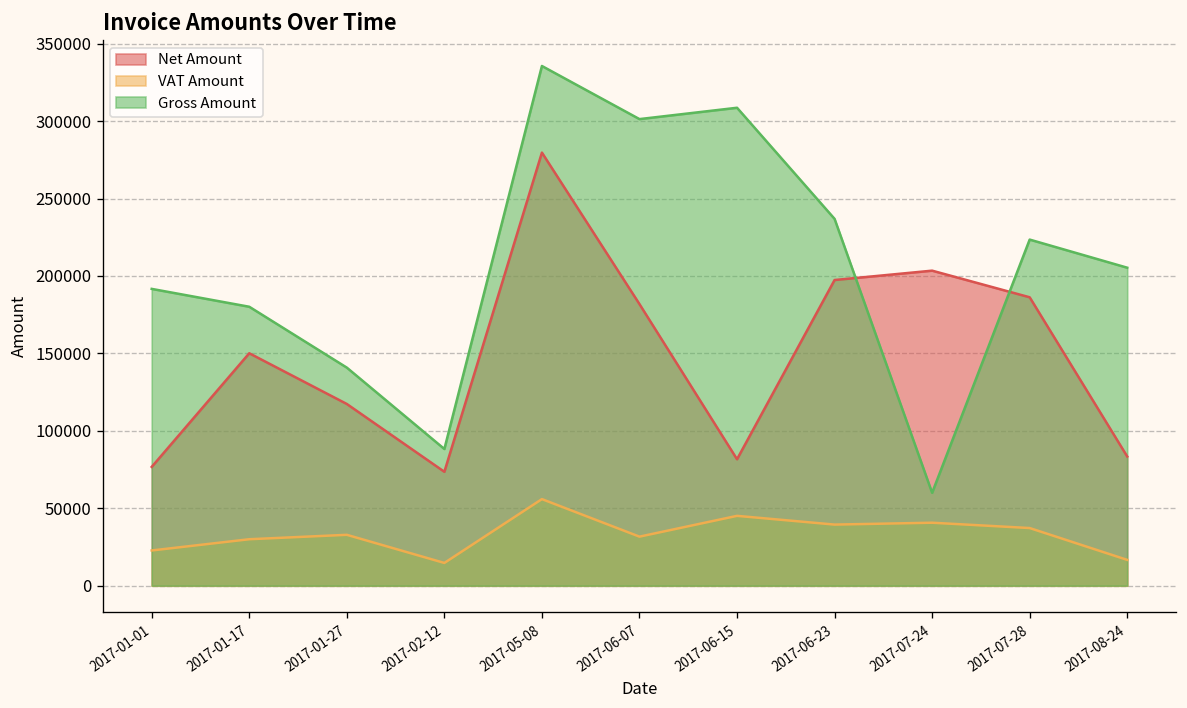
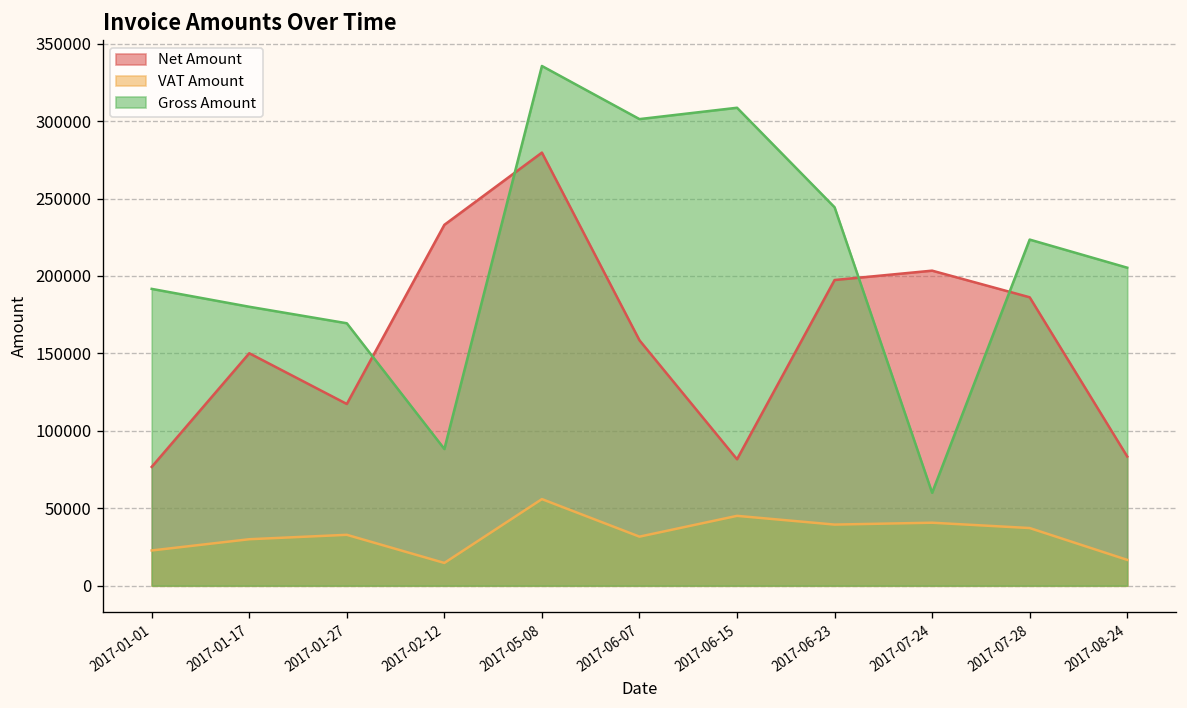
Gross Amount, 2017-01-27: 141000 -> 169000
Net Amount, 2017-02-12: 74000 -> 233000
Net Amount, 2017-06-07: 182000 -> 158000
Gross Amount, 2017-06-23: 237000 -> 244000
